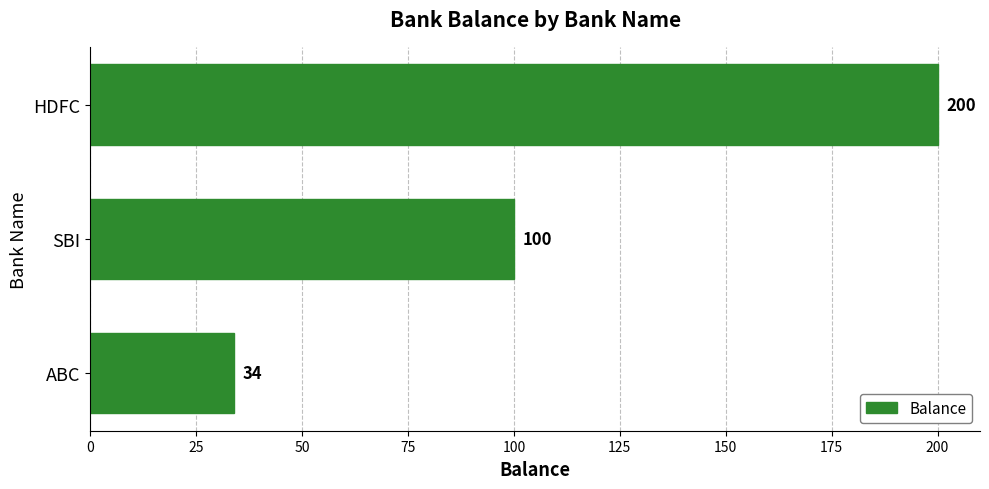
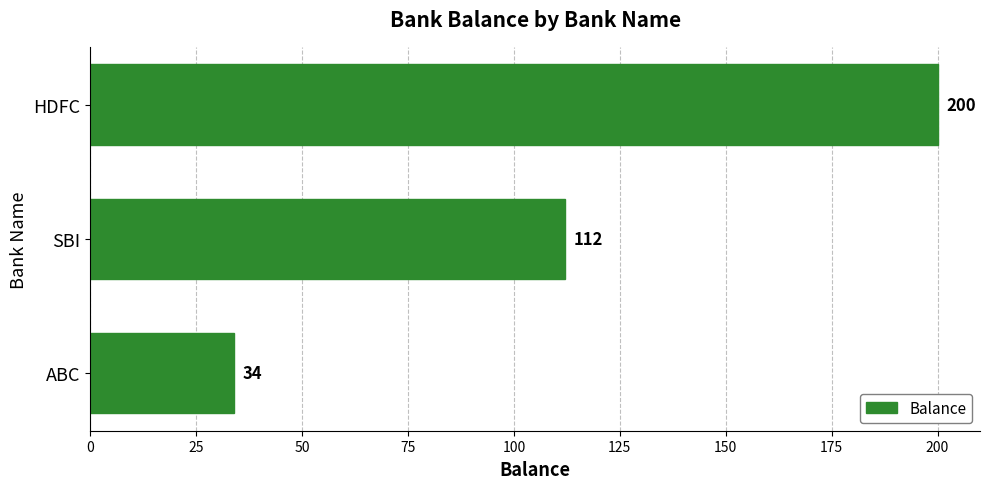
SBI: 100 -> 112
